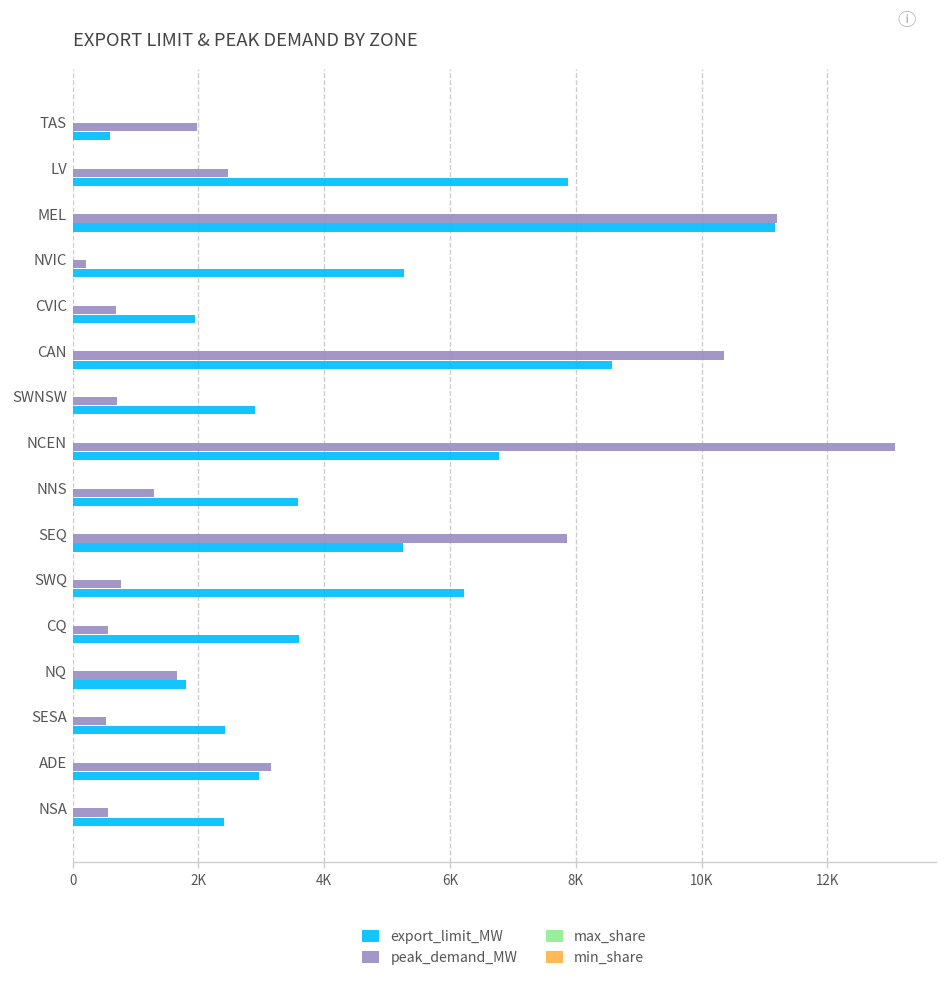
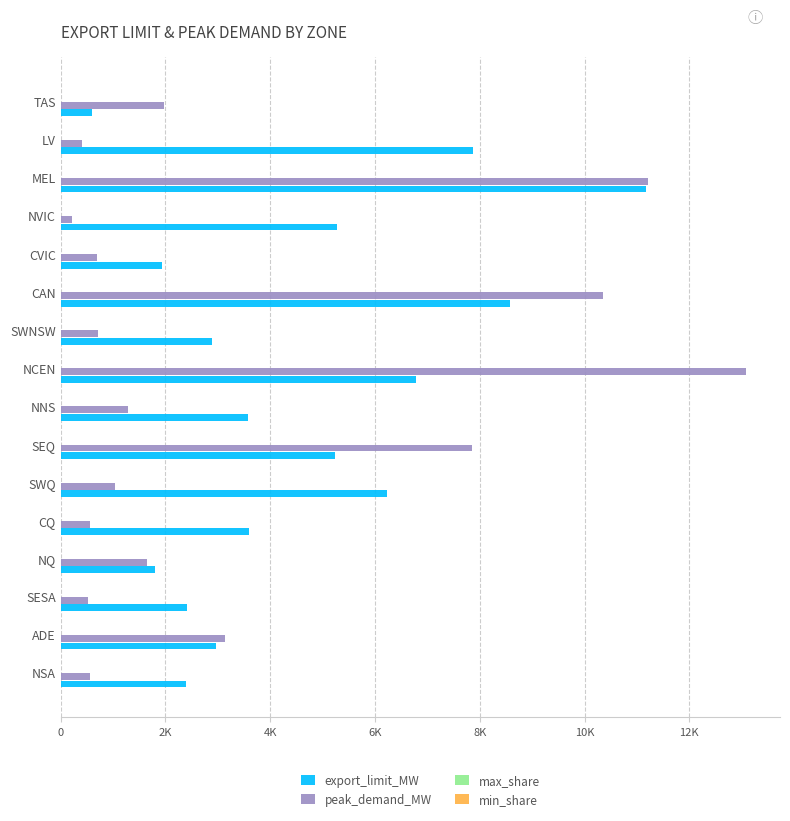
peak_demand_MW, LV: 2500 -> 400
peak_demand_MW, SWQ: 800 -> 1000
